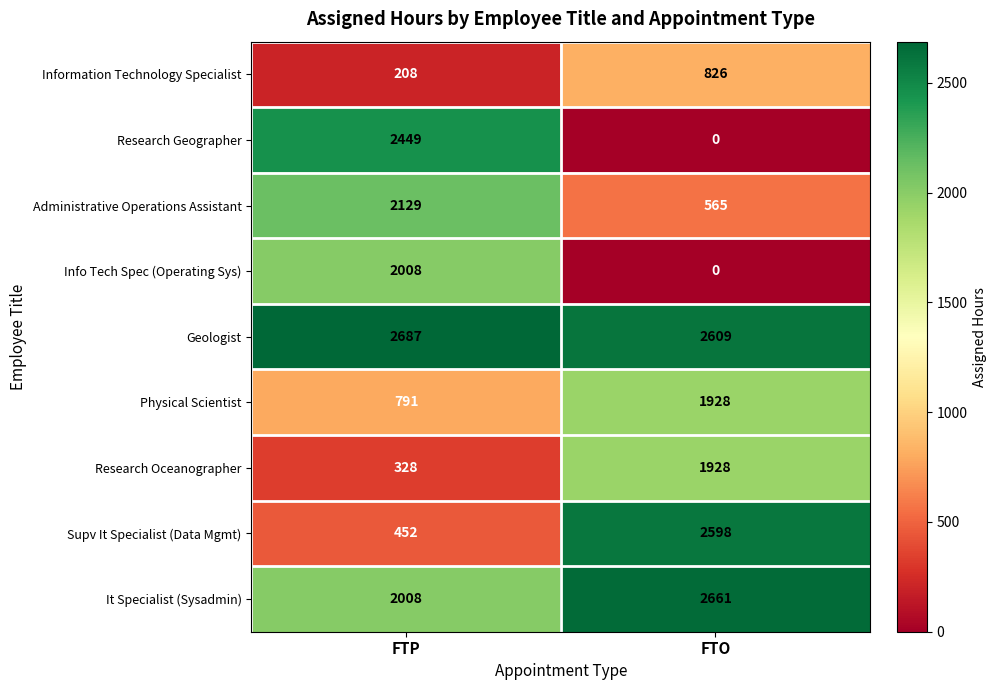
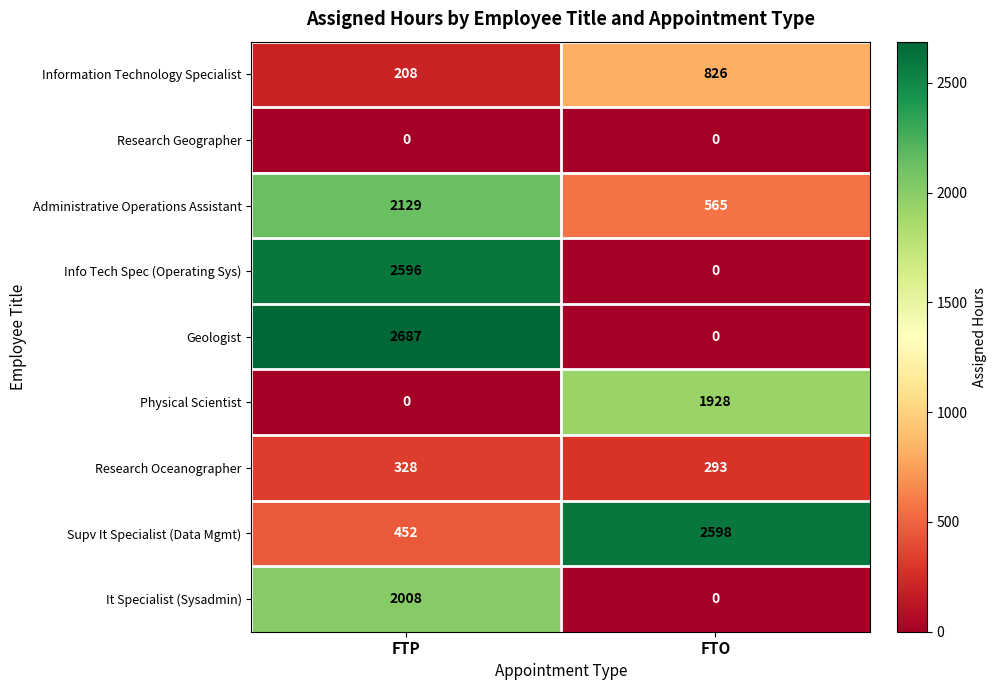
Research Geographer, FTP: 2449 -> 0
Info Tech Spec (Operating Sys), FTP: 2008 -> 2596
Geologist, FTO: 2609 -> 0
Physical Scientist, FTP: 791 -> 0
Research Oceanographer, FTO: 1928 -> 293
It Specialist (Sysadmin), FTO: 2661 -> 0
